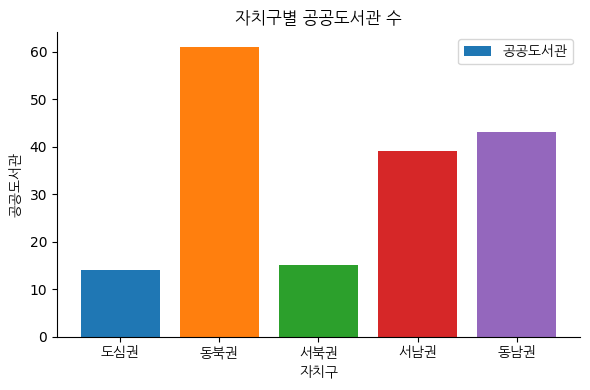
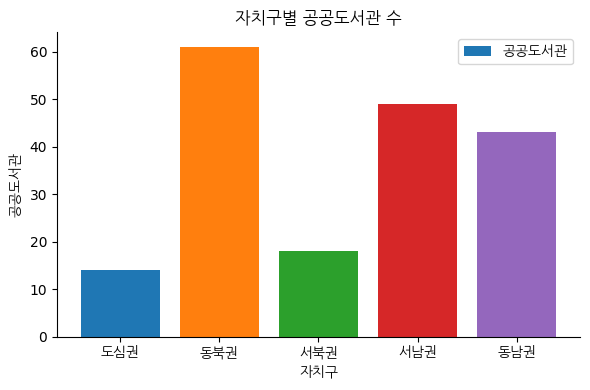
서북권: 15 -> 18
서남권: 39 -> 49
